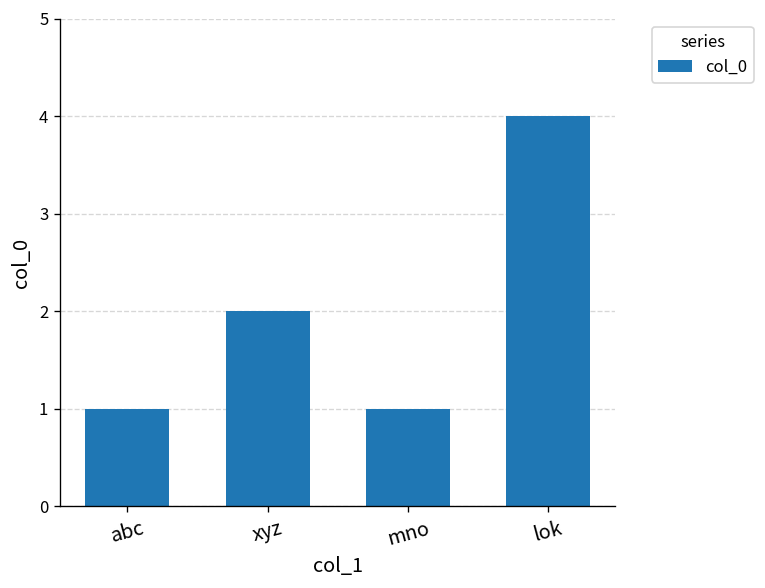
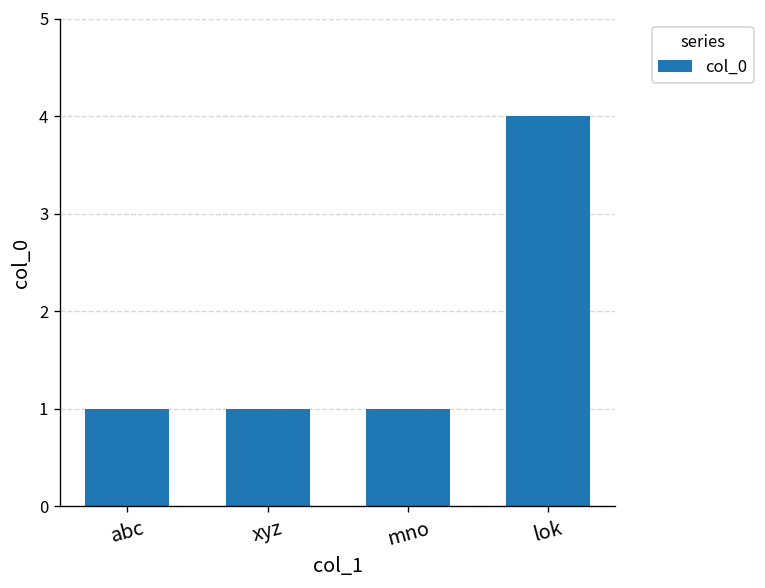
xyz: 2 -> 1
